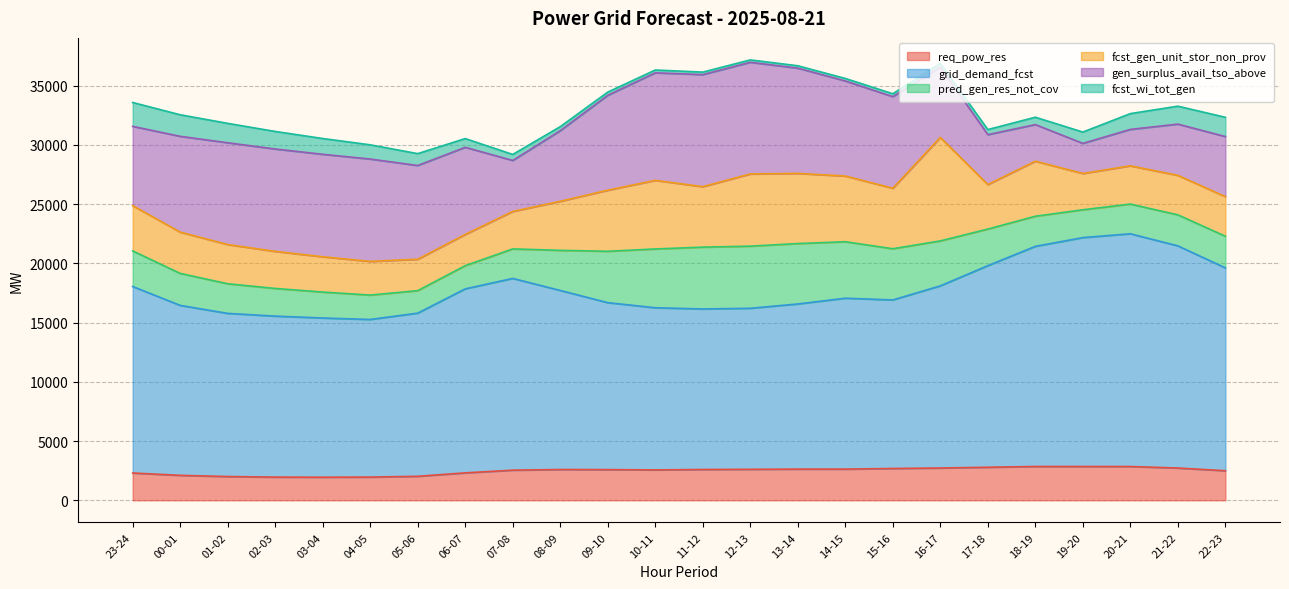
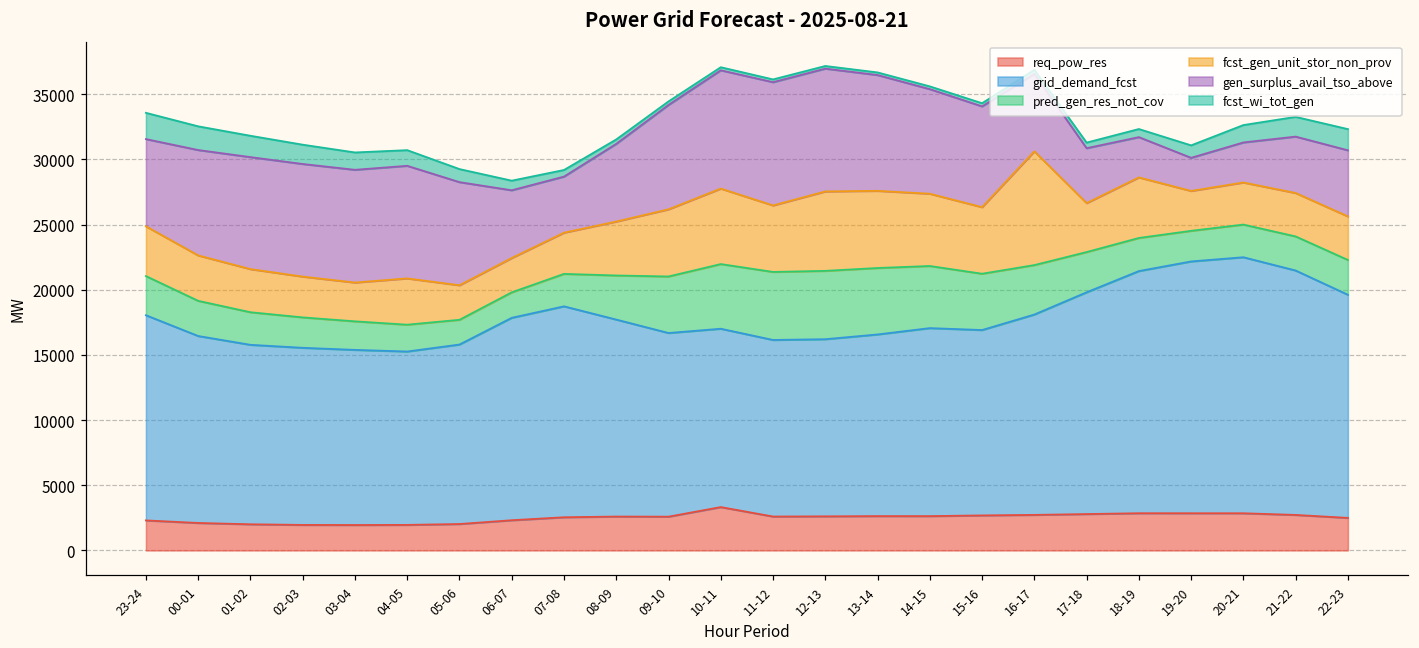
fcst_gen_unit_stor_non_prov, 04-05: 2800 -> 3600
gen_surplus_avail_tso_above, 06-07: 7400 -> 5200
req_pow_res, 10-11: 2600 -> 3300
